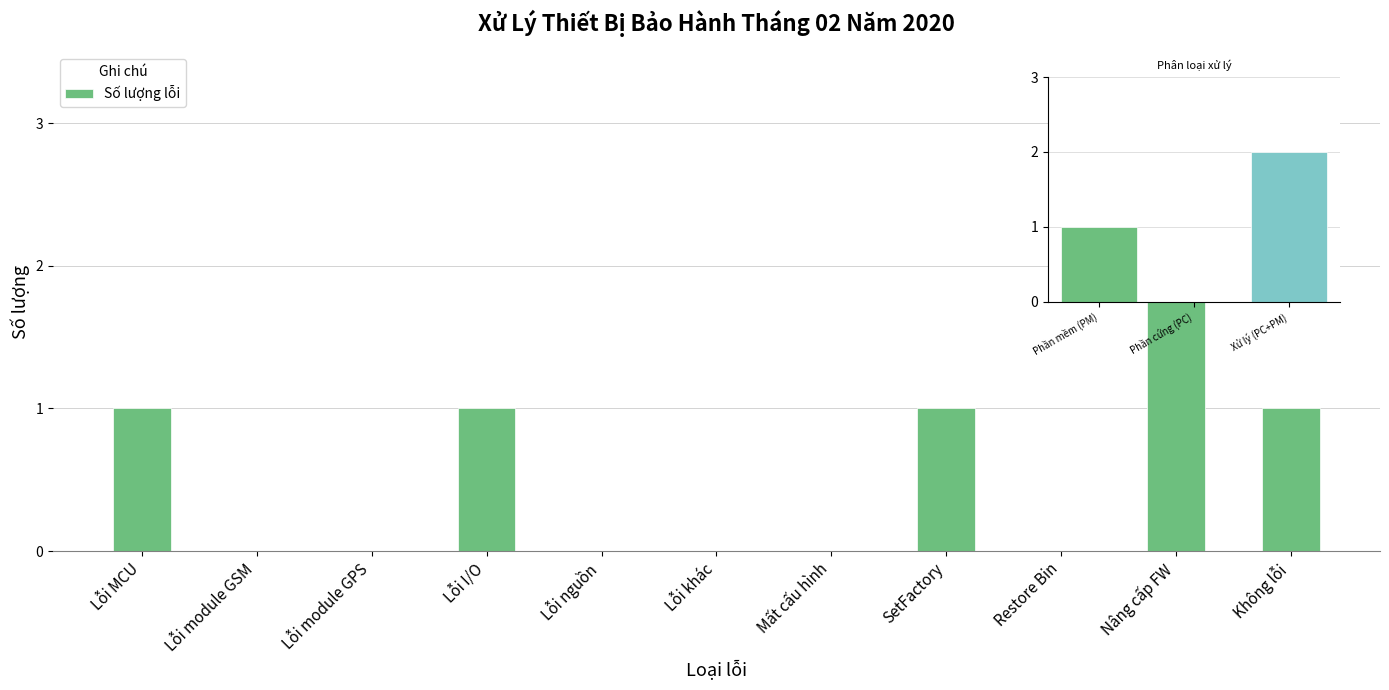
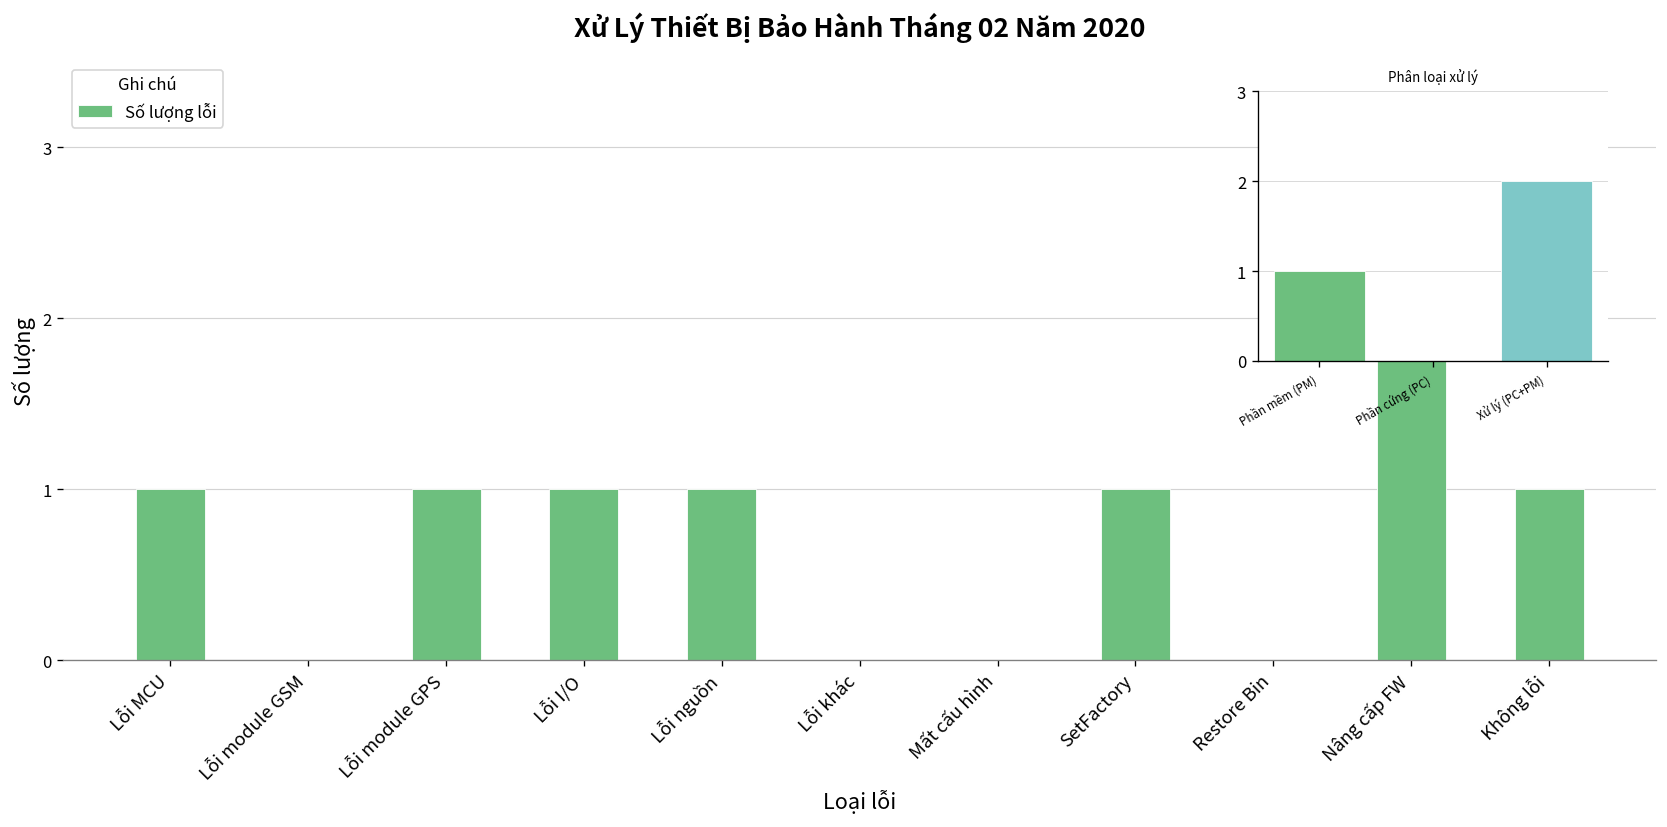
Lỗi module GPS: 0 -> 1
Lỗi nguồn: 0 -> 1
